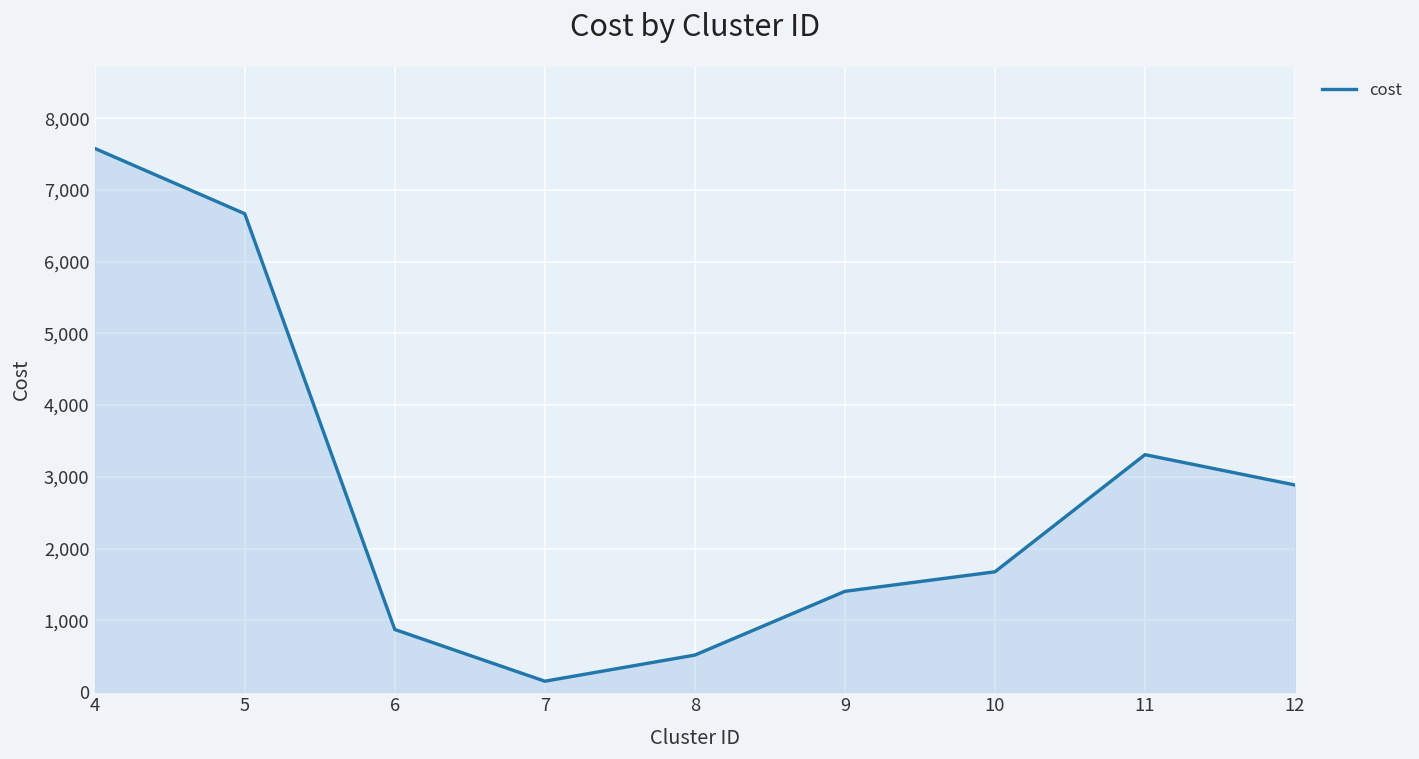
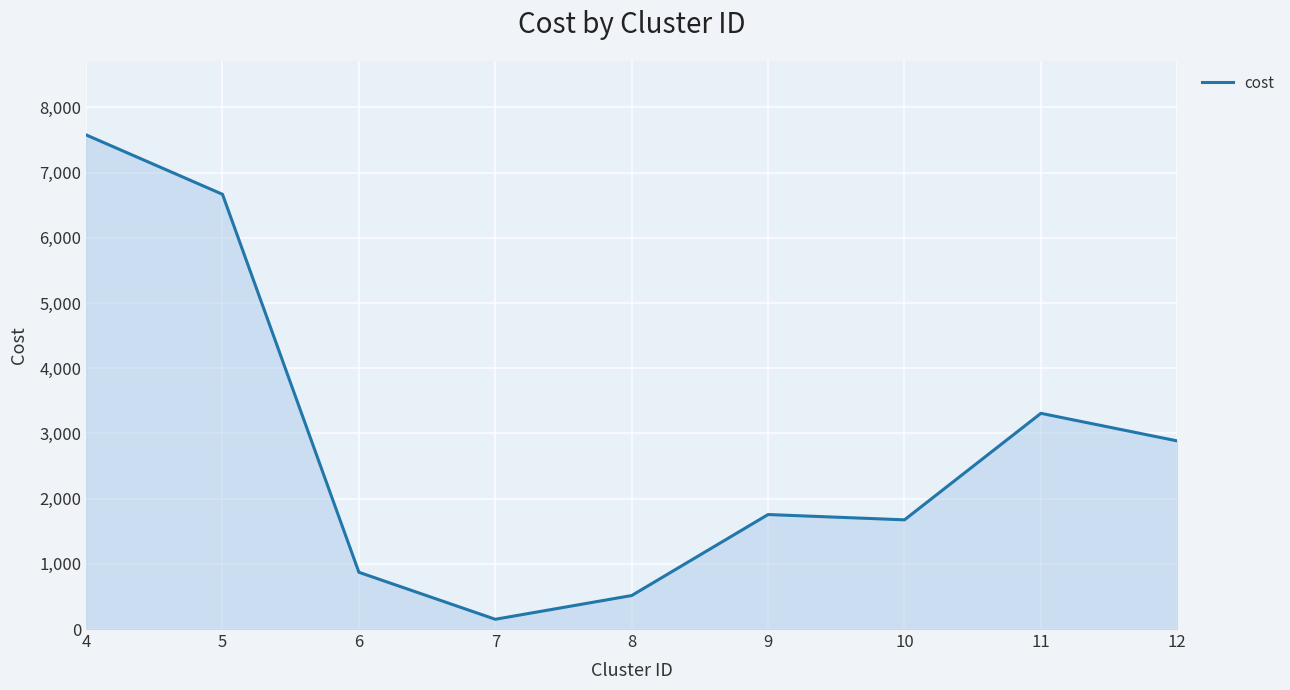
9: 1,400 -> 1,800
